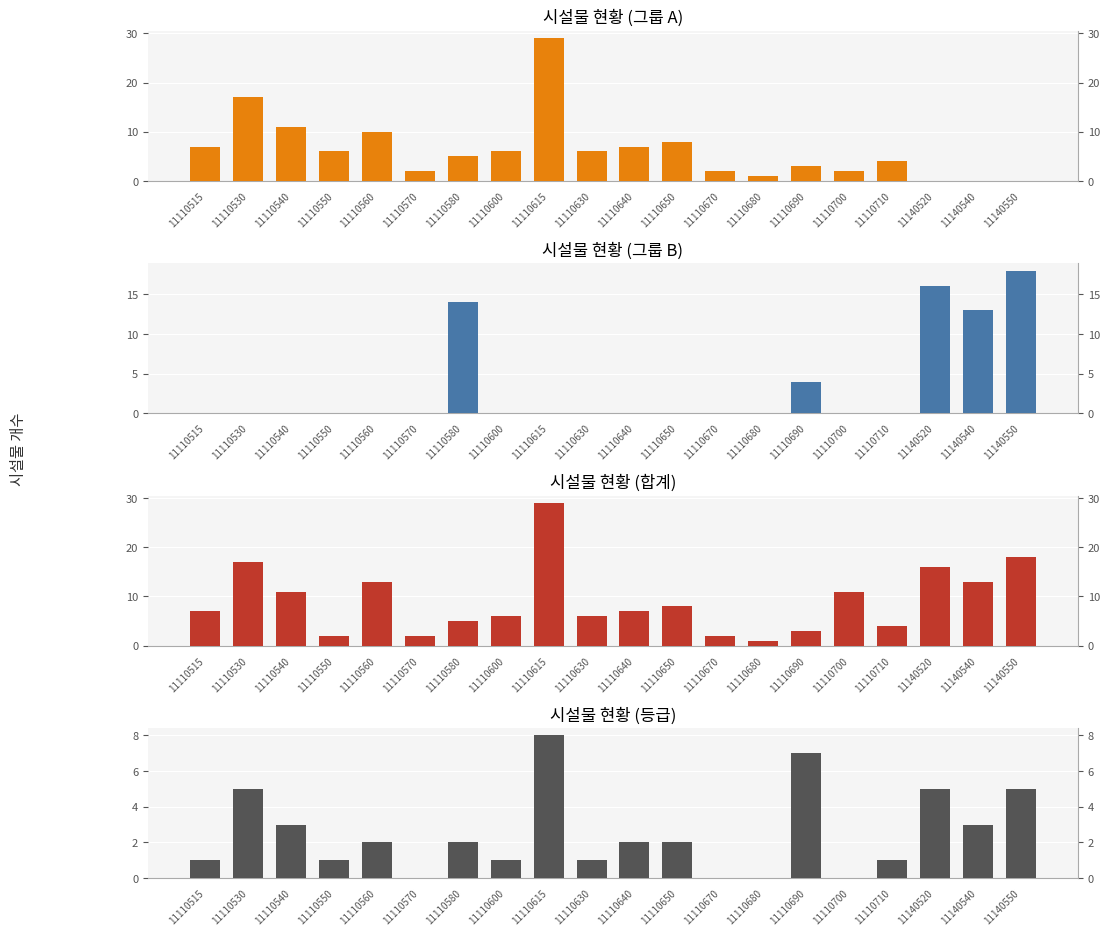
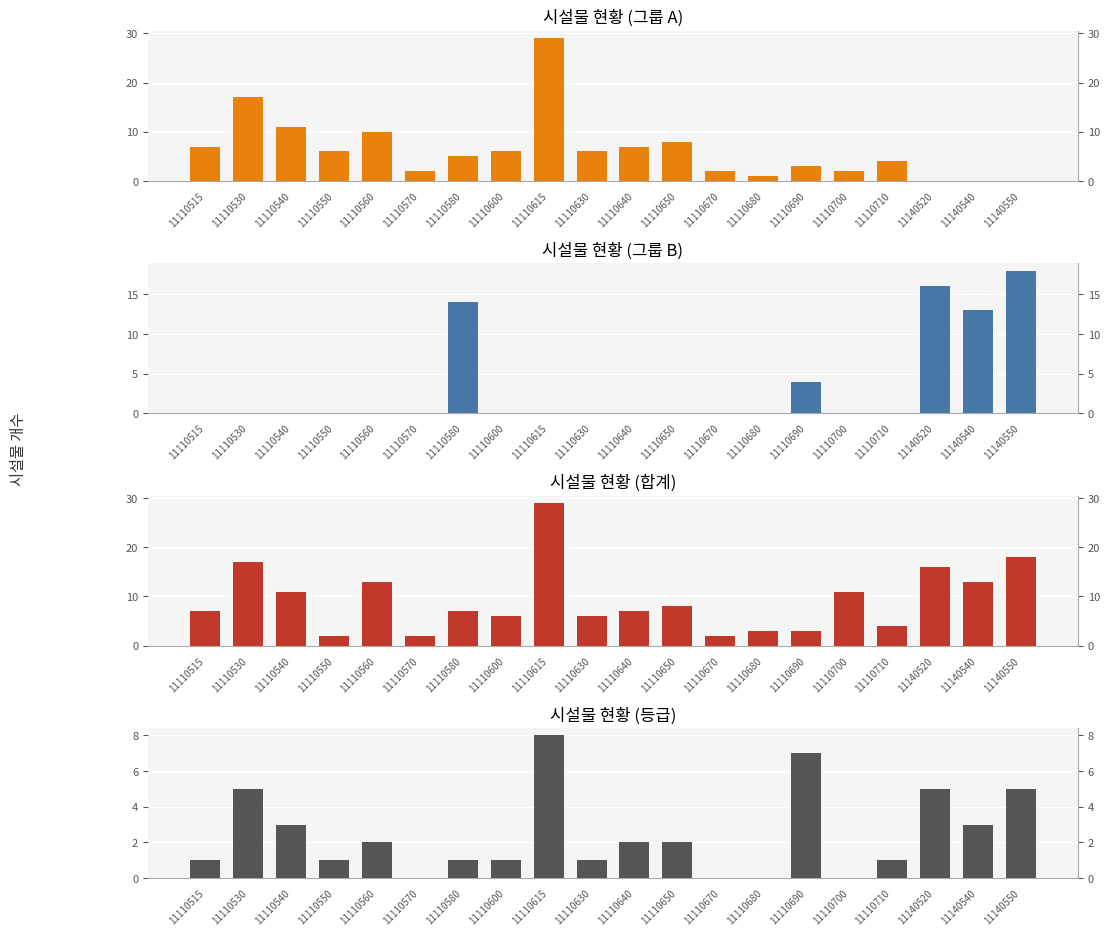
시설물 현황 (합계), 11110580: 5 -> 7
시설물 현황 (합계), 11110680: 1 -> 3
시설물 현황 (등급), 11110580: 2 -> 1
